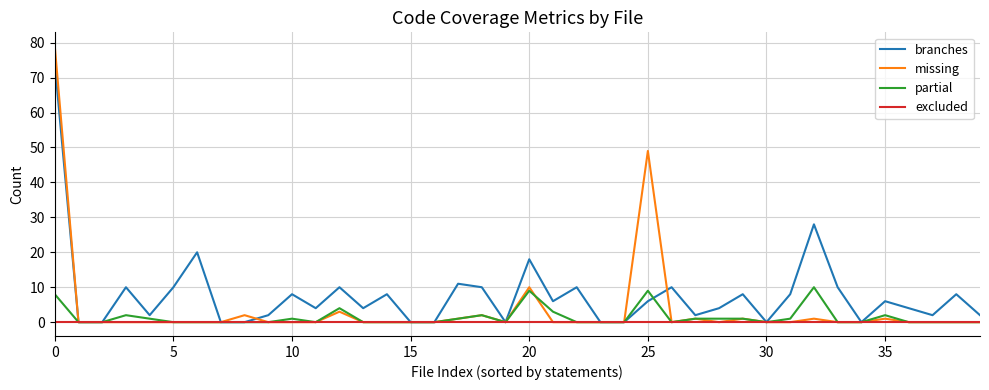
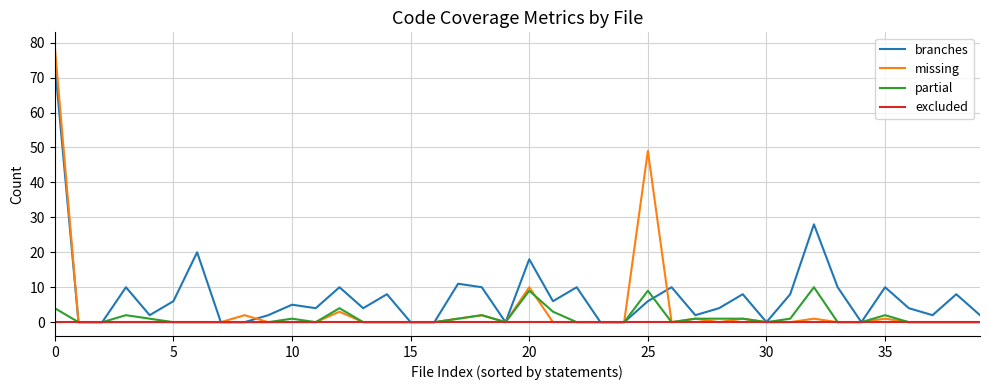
partial, 0: 8 -> 4
branches, 5: 10 -> 6
branches, 10: 8 -> 5
branches, 35: 6 -> 10
